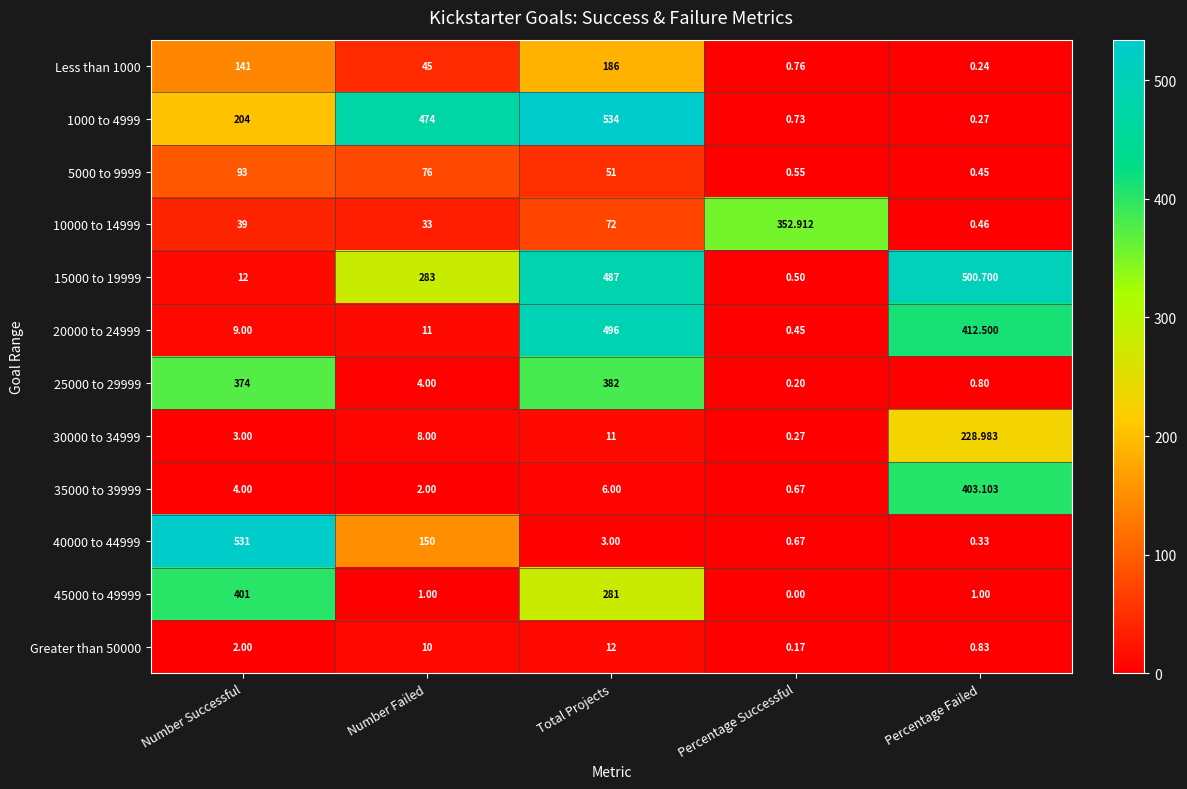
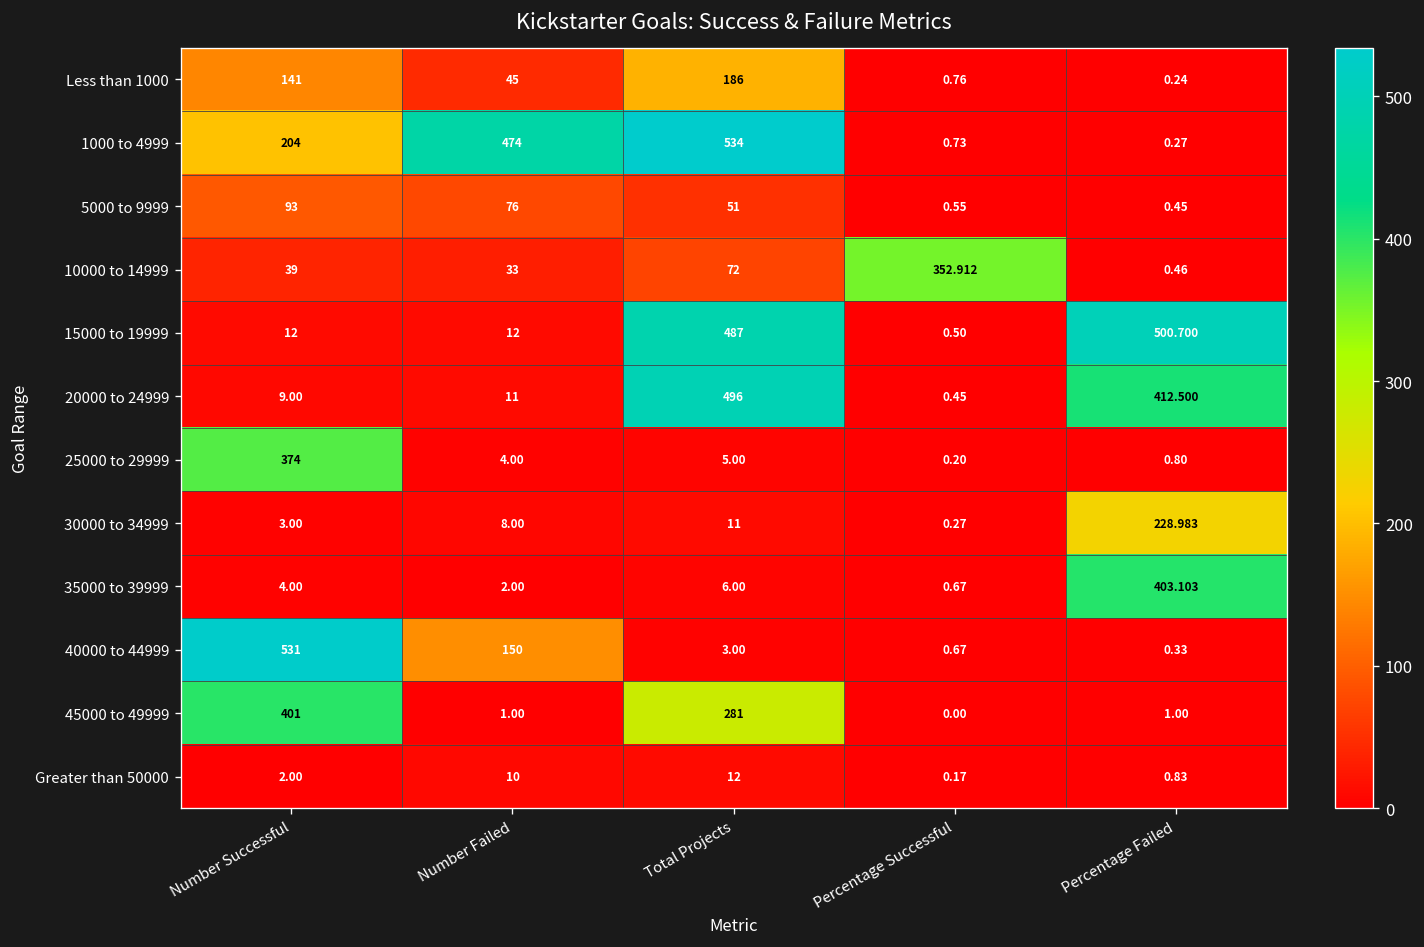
15000 to 19999, Number Failed: 283 -> 12
25000 to 29999, Total Projects: 382 -> 5.00
